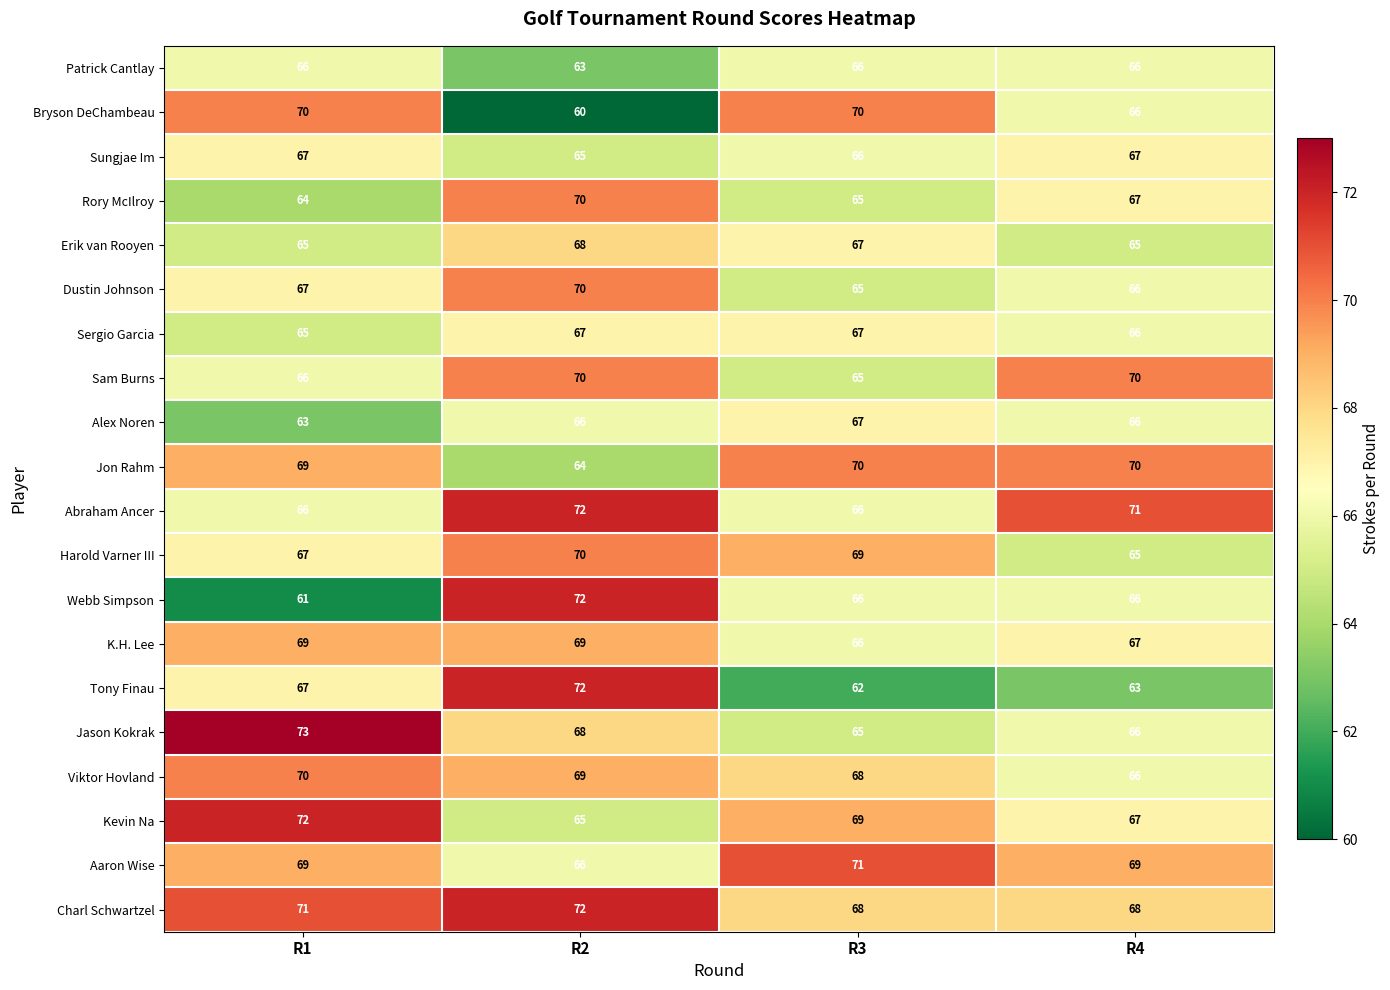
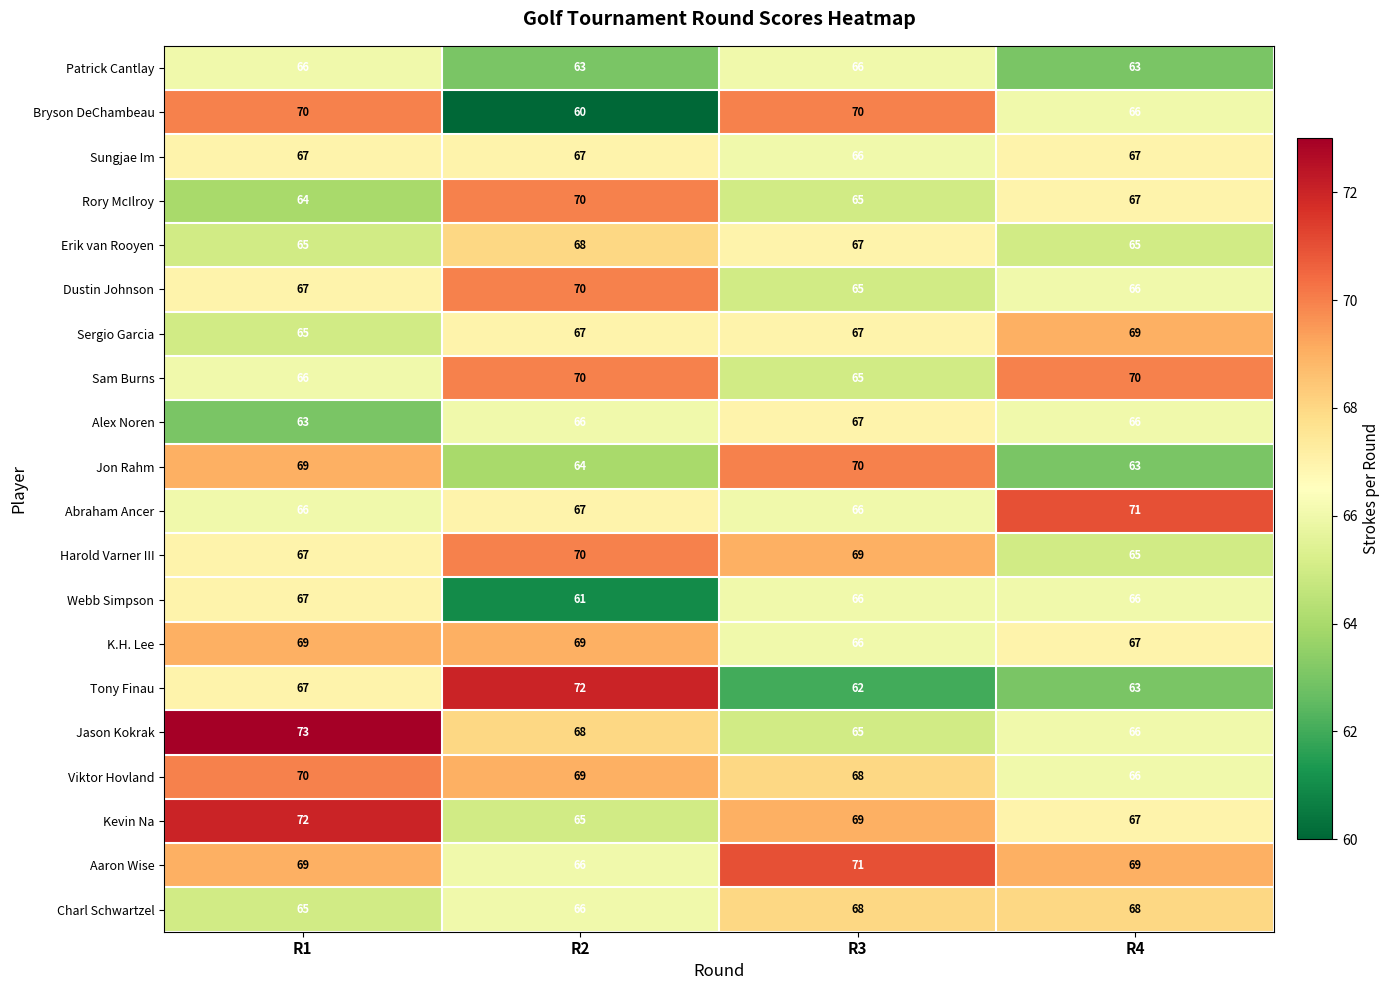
Patrick Cantlay, R4: 66 -> 63
Sungjae Im, R2: 65 -> 67
Sergio Garcia, R4: 66 -> 69
Jon Rahm, R4: 70 -> 63
Abraham Ancer, R2: 72 -> 67
Webb Simpson, R1: 61 -> 67
Webb Simpson, R2: 72 -> 61
Charl Schwartzel, R1: 71 -> 65
Charl Schwartzel, R2: 72 -> 66
